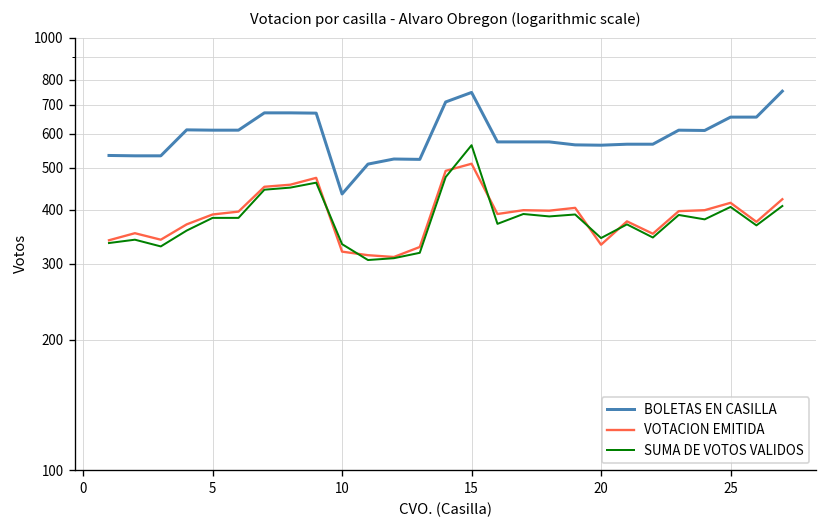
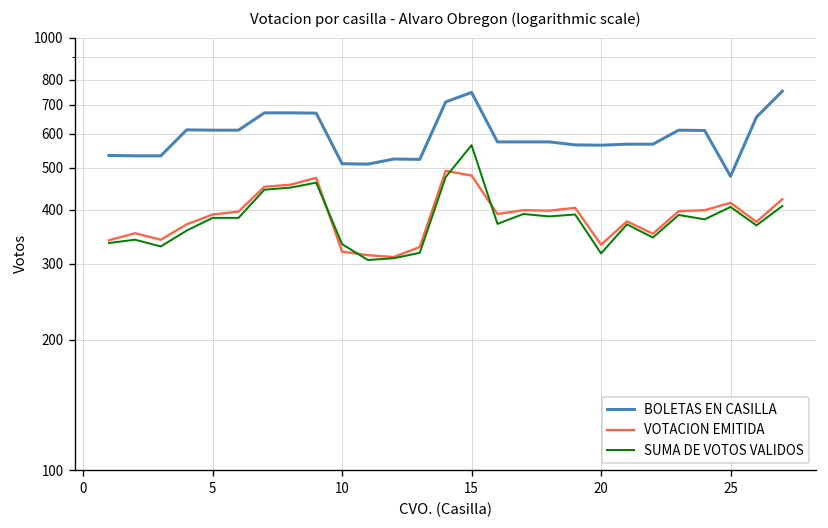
BOLETAS EN CASILLA, 10: 440 -> 510
VOTACION EMITIDA, 15: 510 -> 480
SUMA DE VOTOS VALIDOS, 20: 340 -> 320
BOLETAS EN CASILLA, 25: 660 -> 480
